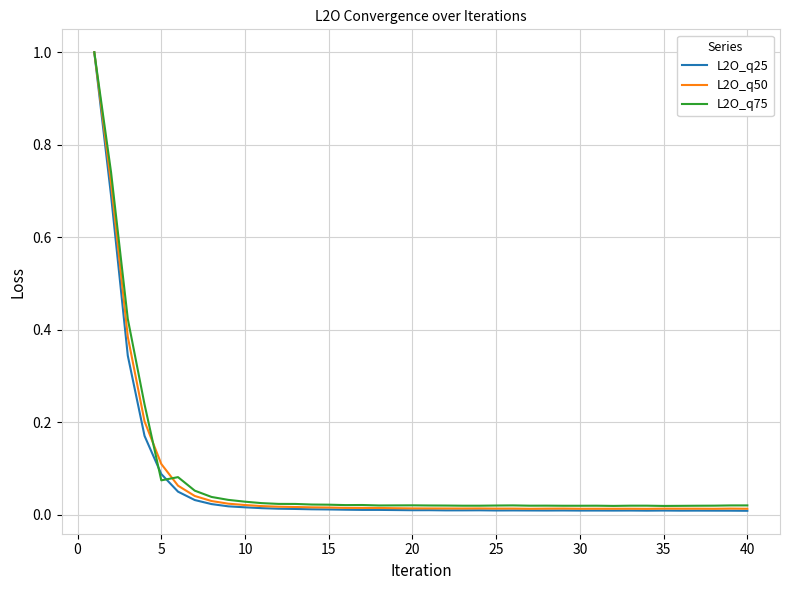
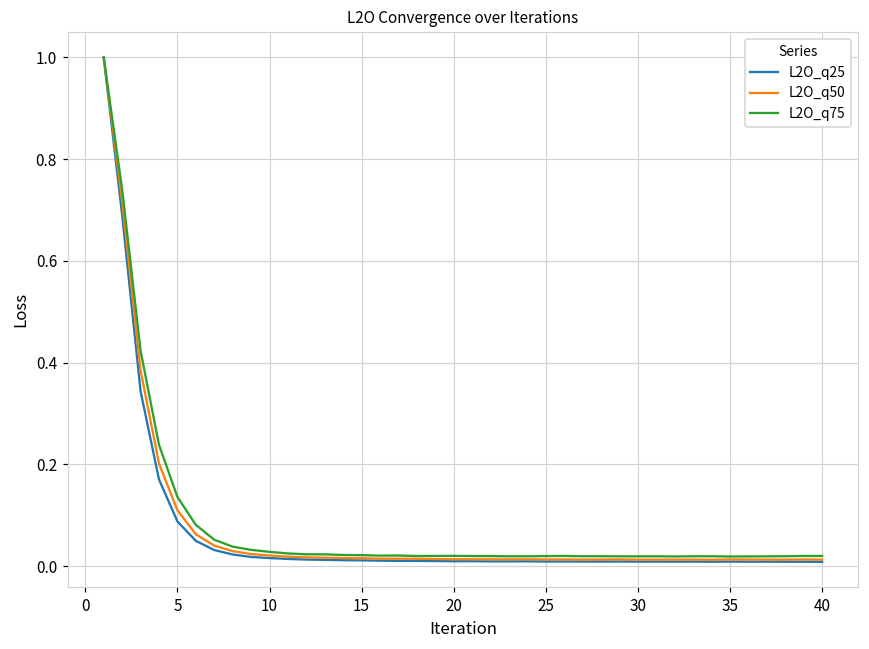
L2O_q75, 5: 0.07 -> 0.14
